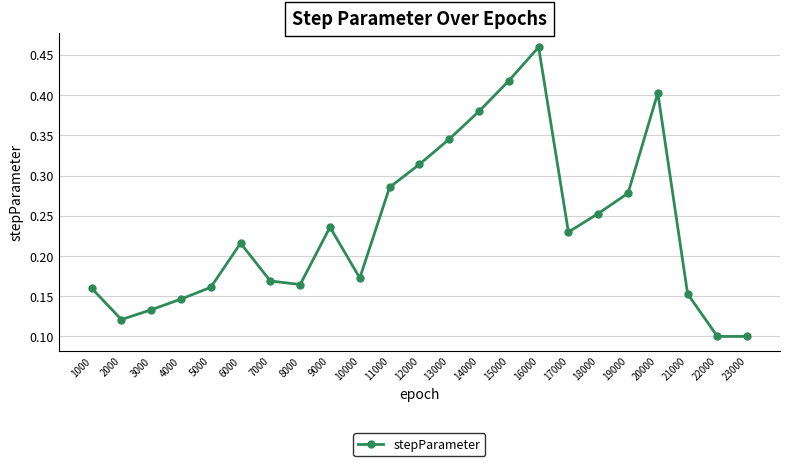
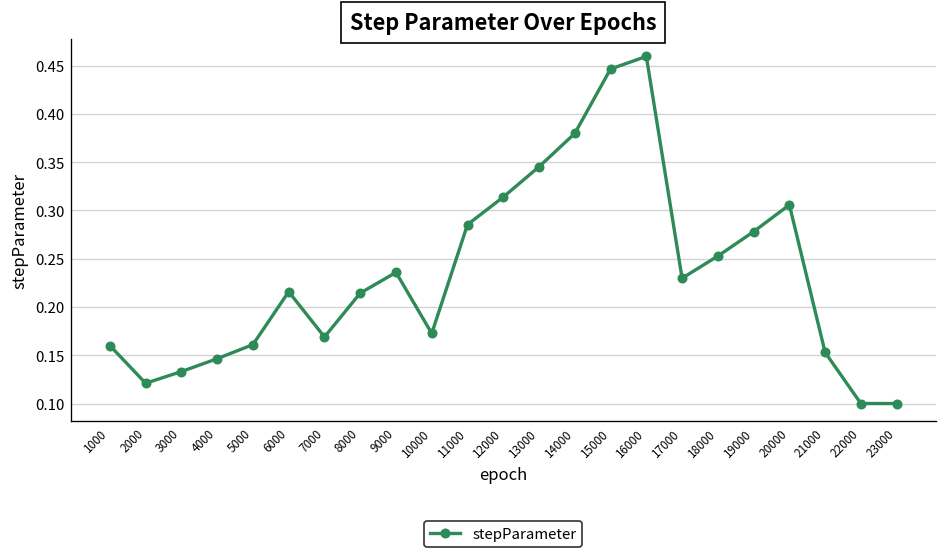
8000: 0.16 -> 0.21
15000: 0.42 -> 0.45
20000: 0.40 -> 0.31
